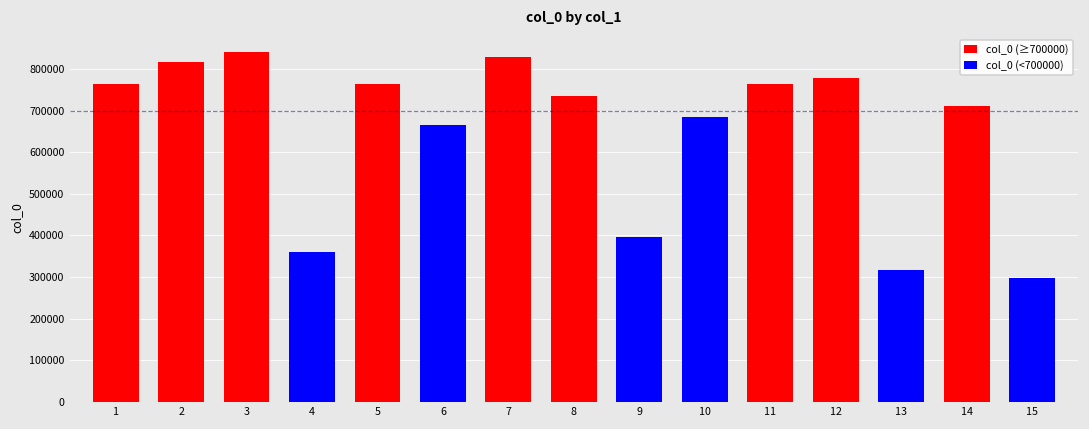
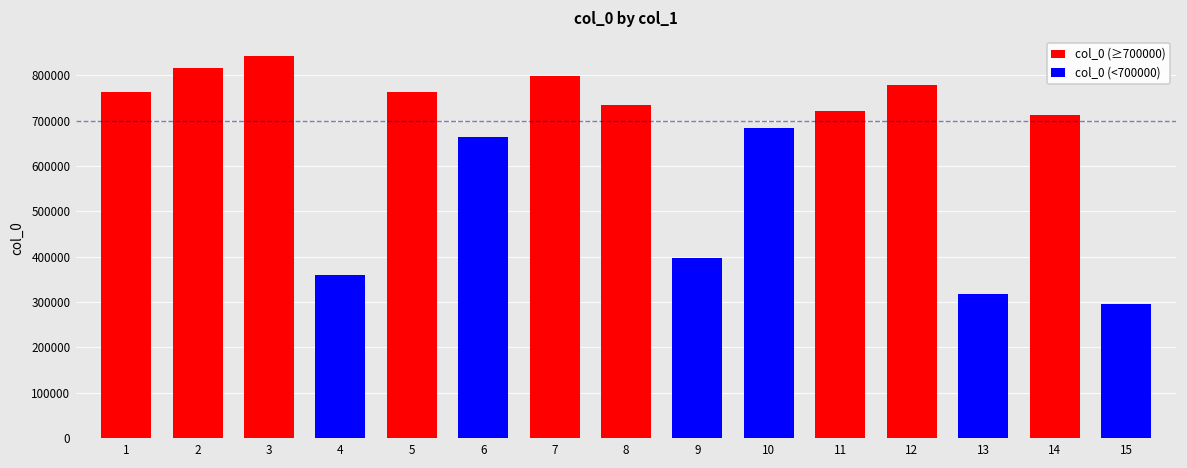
col_0 (≥700000), 7: 830000 -> 800000
col_0 (≥700000), 11: 760000 -> 720000
